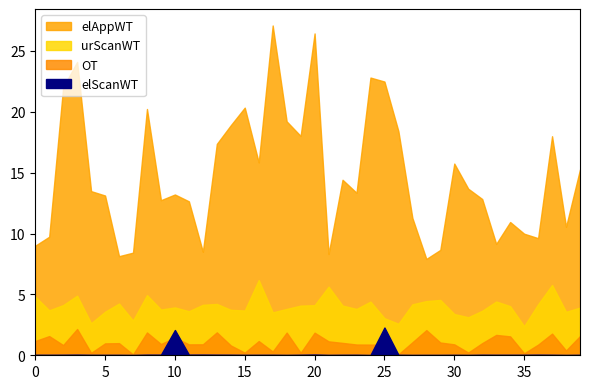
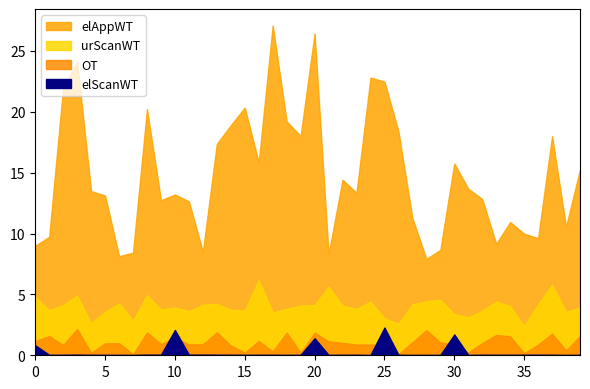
elScanWT, 0: 0.0 -> 0.8
elScanWT, 20: 0.1 -> 1.4
elScanWT, 30: 0.0 -> 1.7
